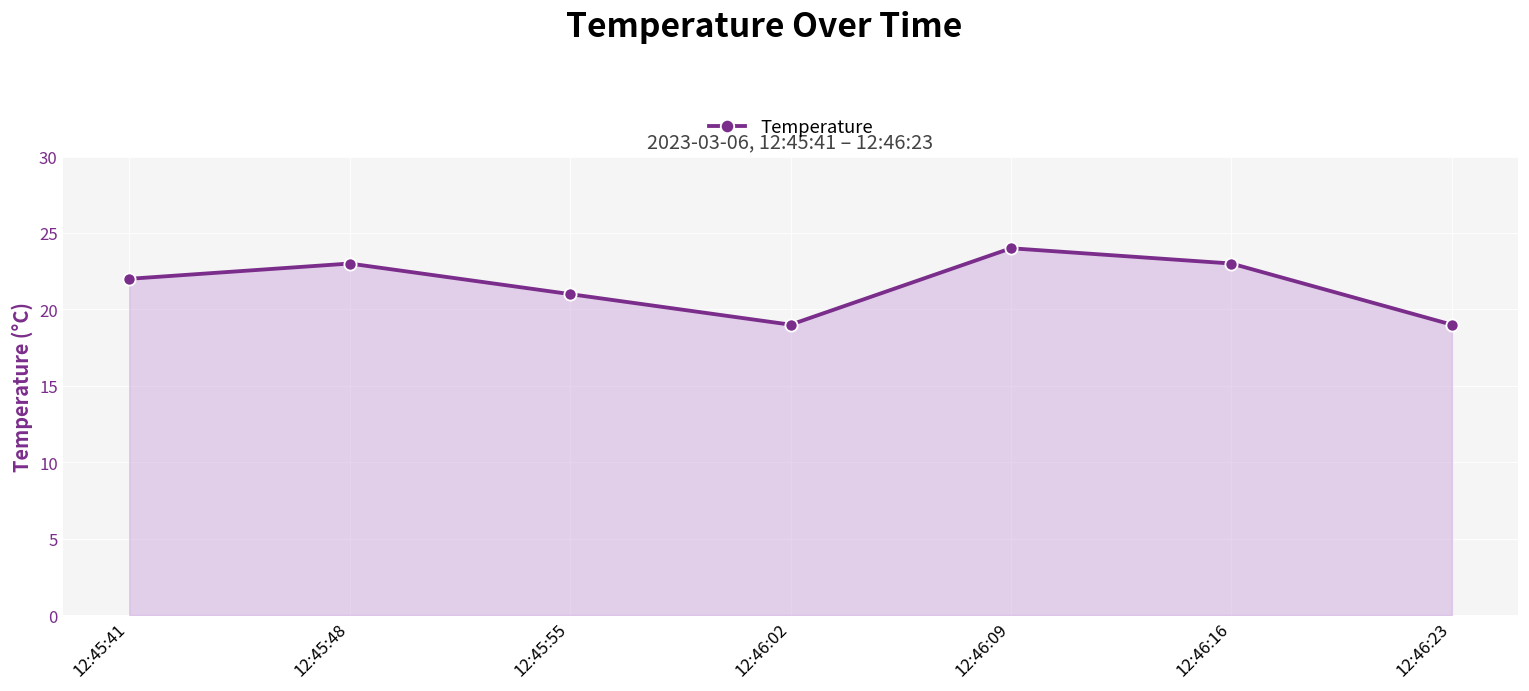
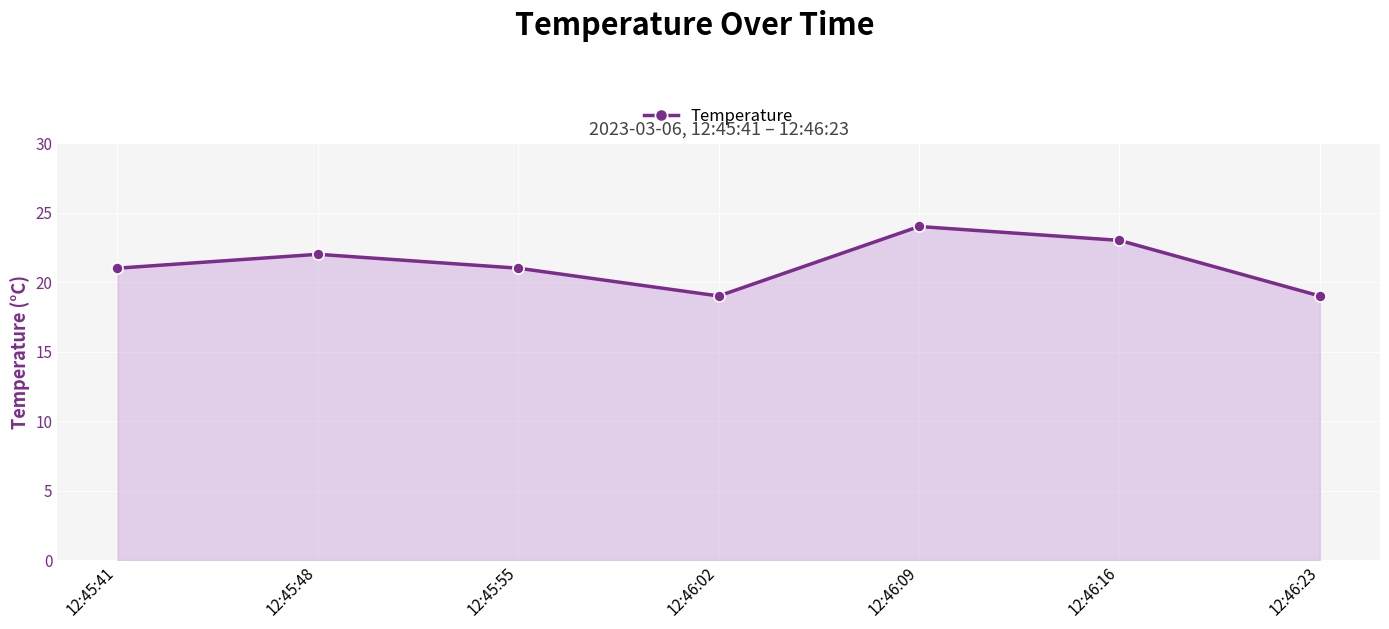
12:45:41: 22 -> 21
12:45:48: 23 -> 22
